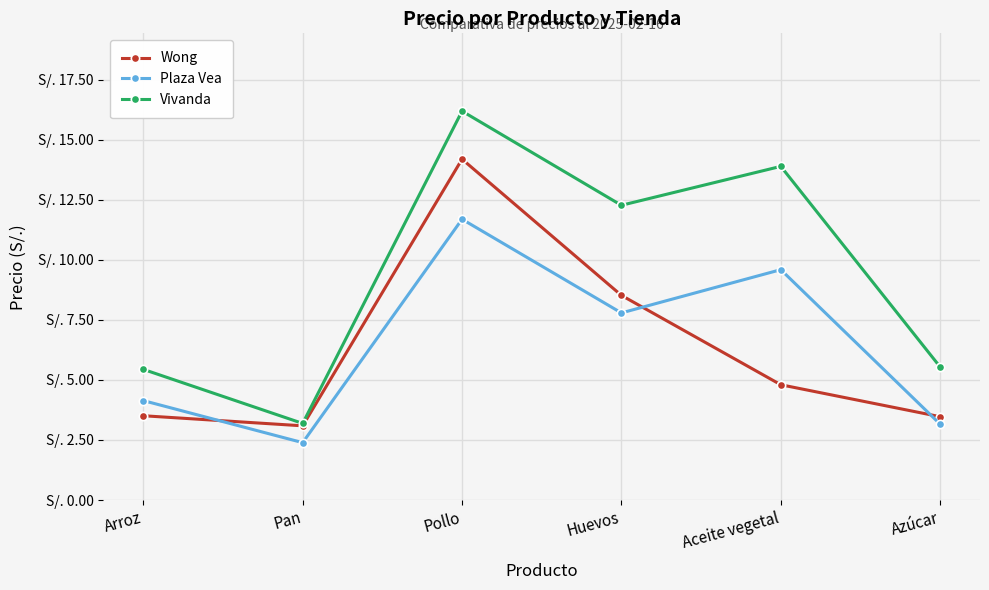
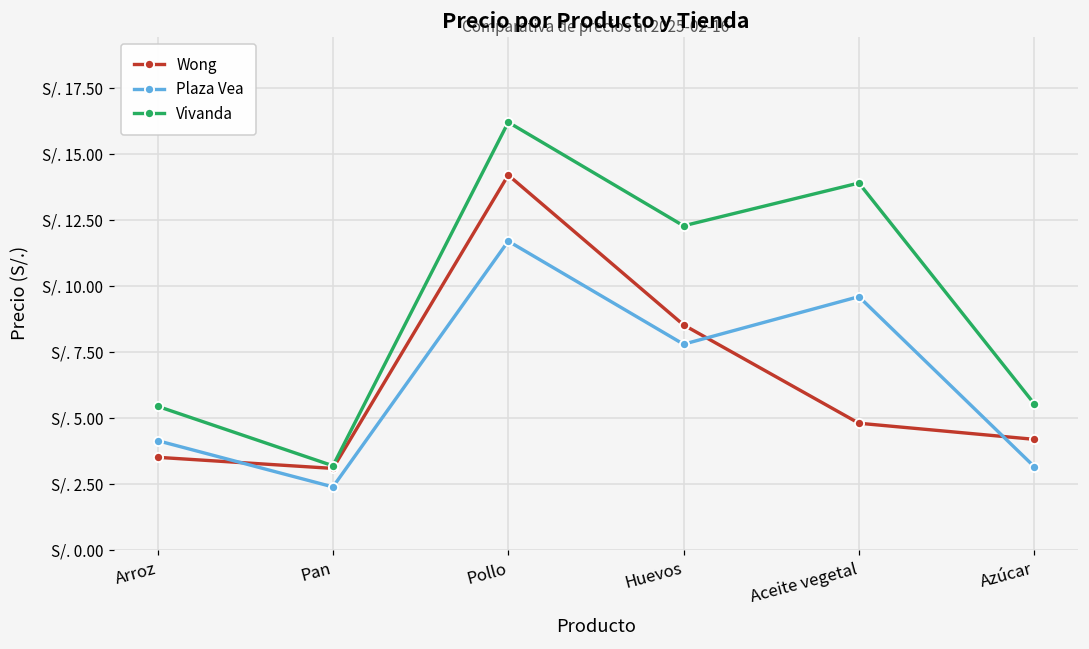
Wong, Azúcar: S/. 3.5 -> S/. 4.2
